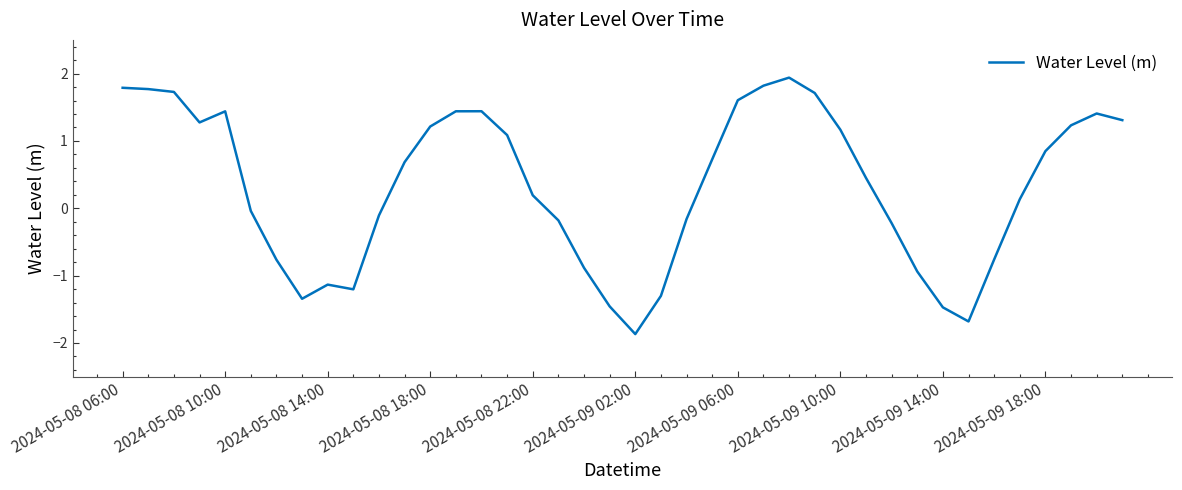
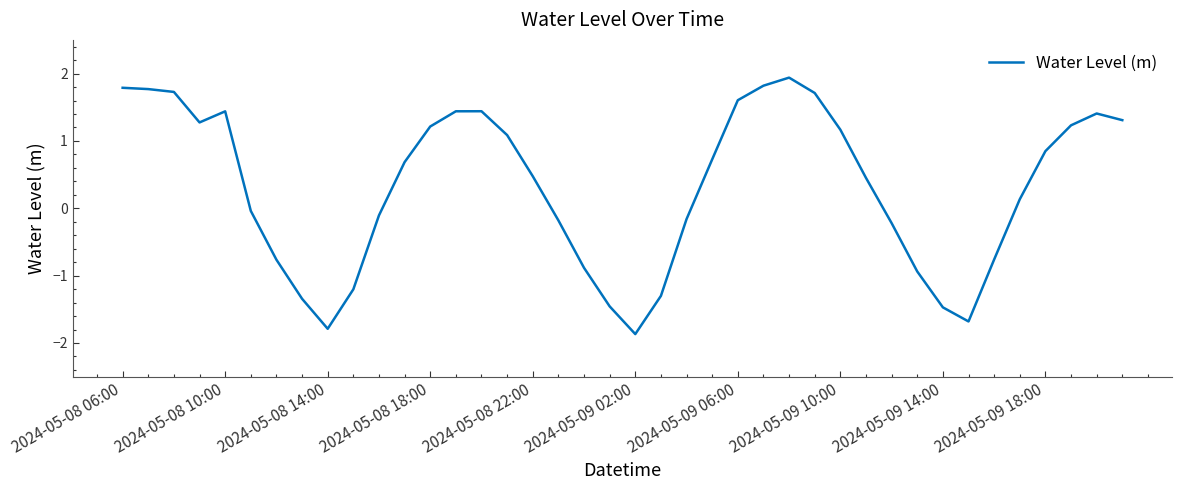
2024-05-08 14:00: -1.1 -> -1.8
2024-05-08 22:00: 0.2 -> 0.5
